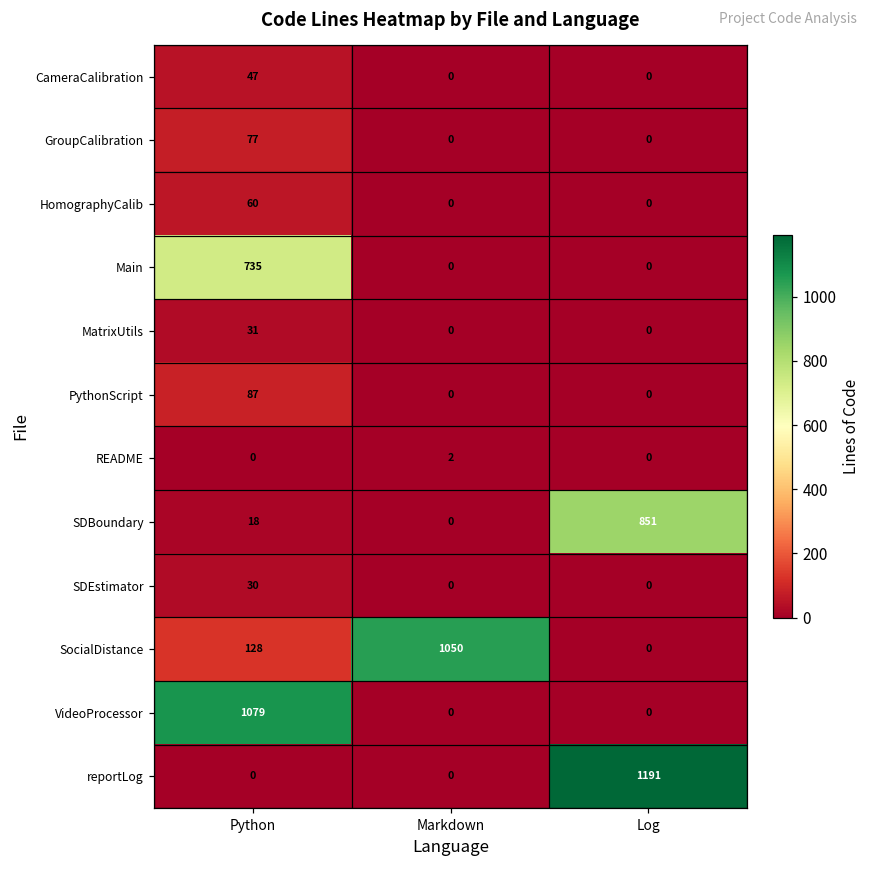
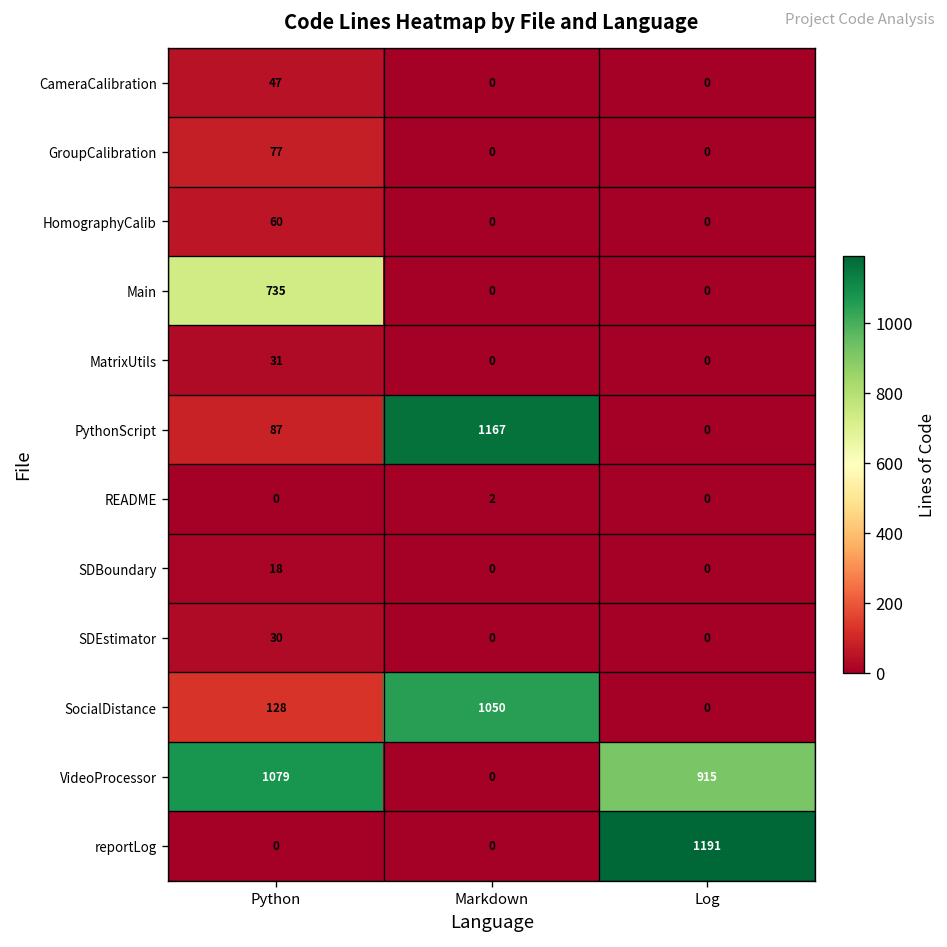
PythonScript, Markdown: 0 -> 1167
SDBoundary, Log: 851 -> 0
VideoProcessor, Log: 0 -> 915
